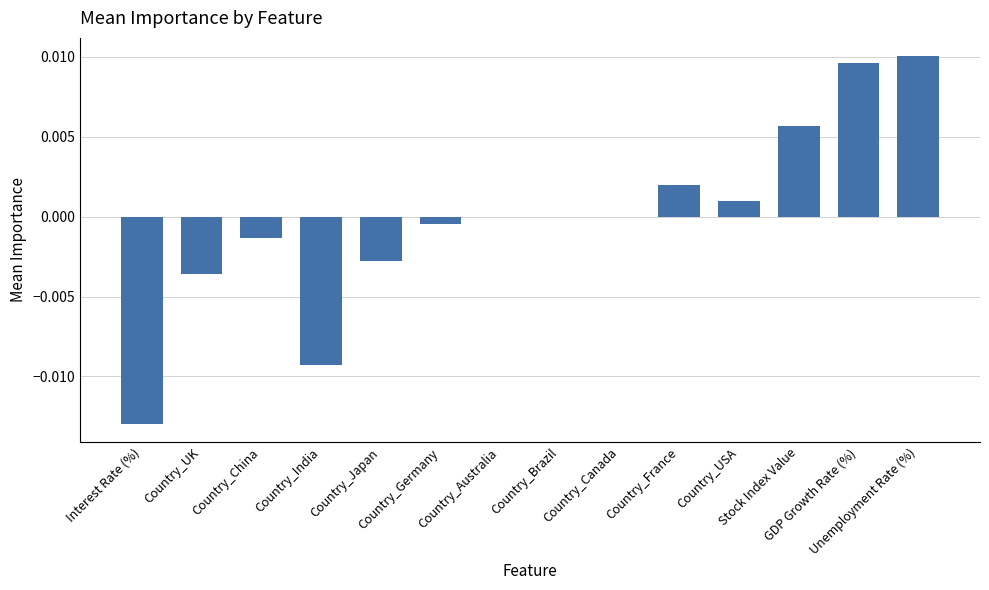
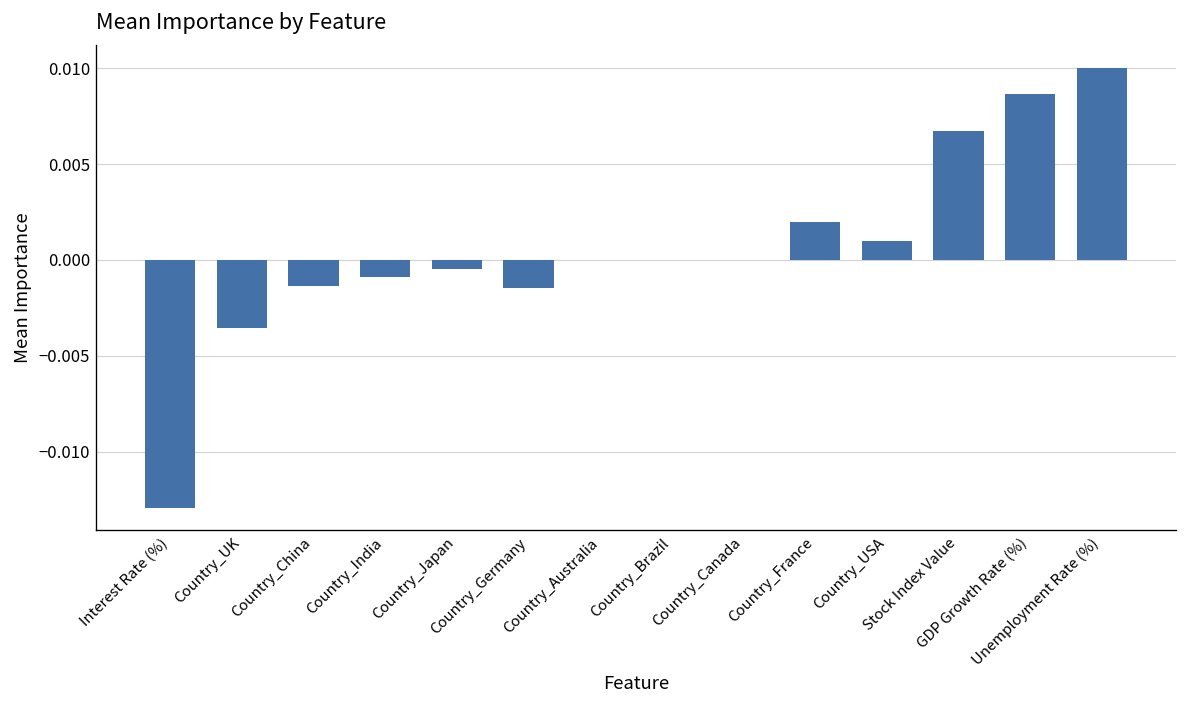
Country_India: -0.0093 -> -0.0009
Country_Japan: -0.0028 -> -0.0005
Country_Germany: -0.0004 -> -0.0015
Stock Index Value: 0.0056 -> 0.0067
GDP Growth Rate (%): 0.0096 -> 0.0087
